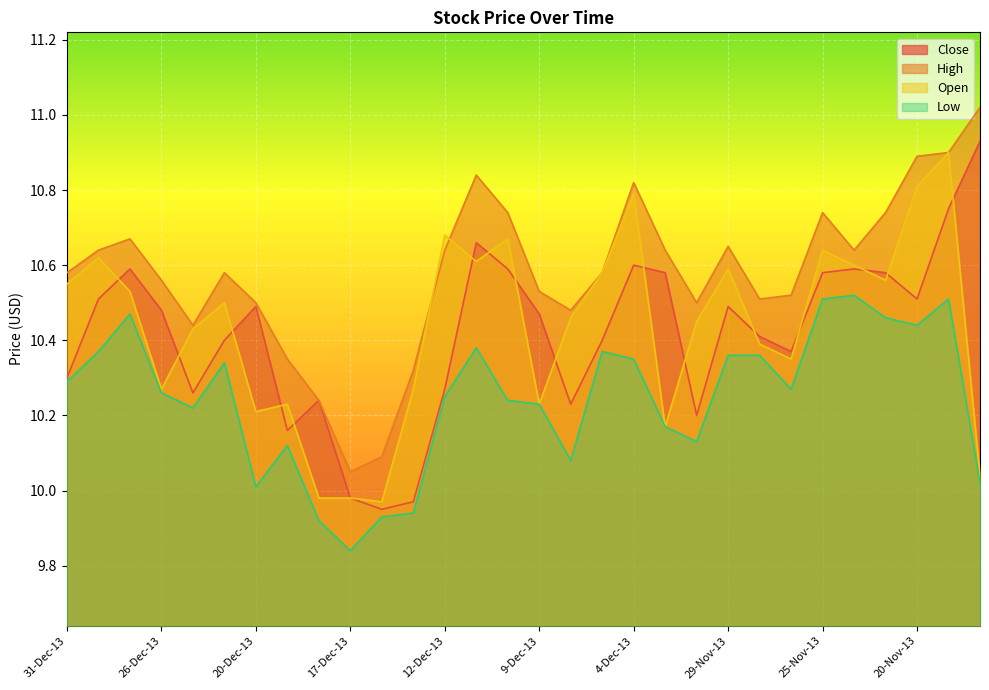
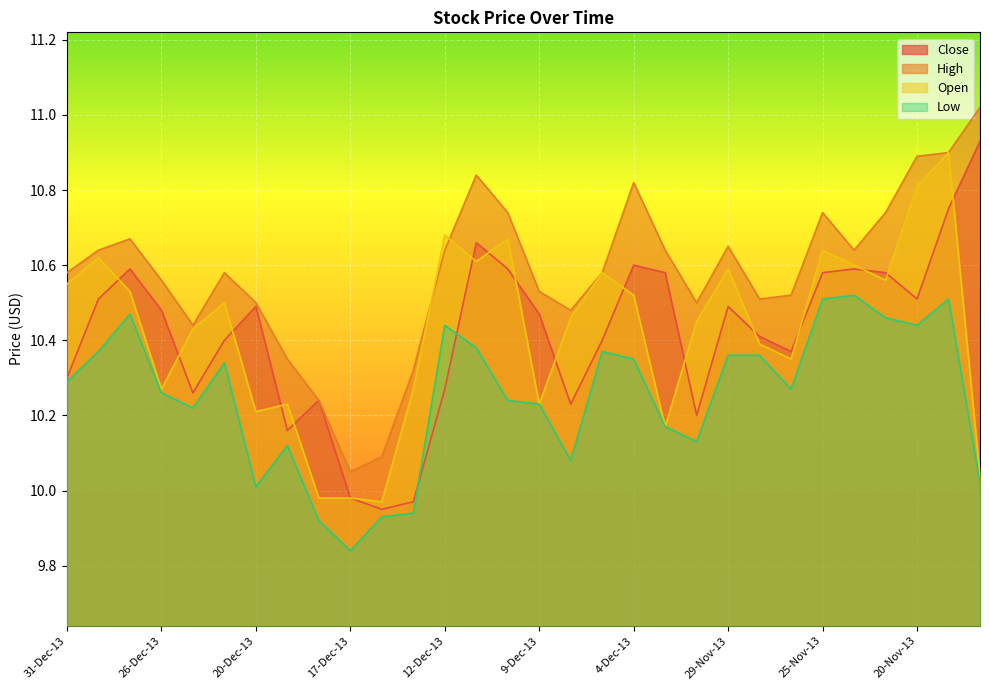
Low, 12-Dec-13: 10.25 -> 10.44
Open, 4-Dec-13: 10.79 -> 10.52
